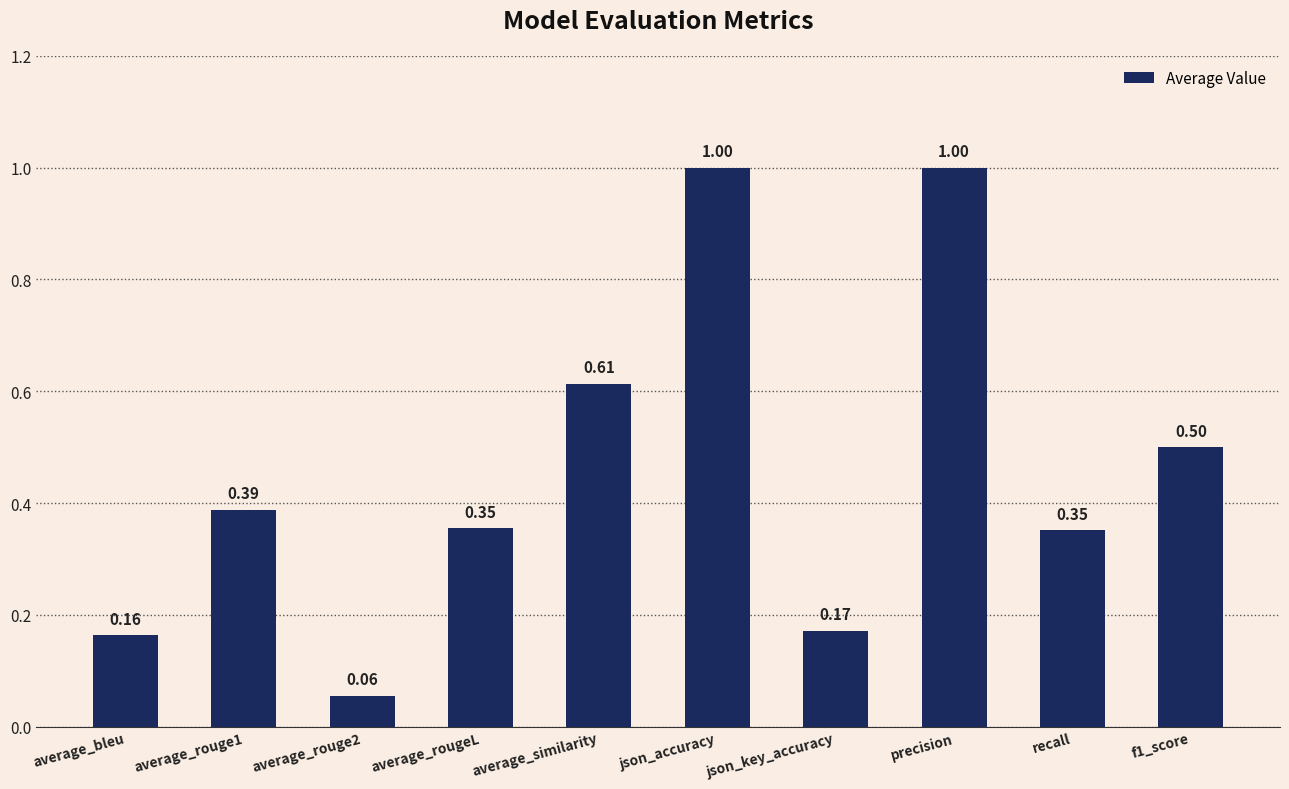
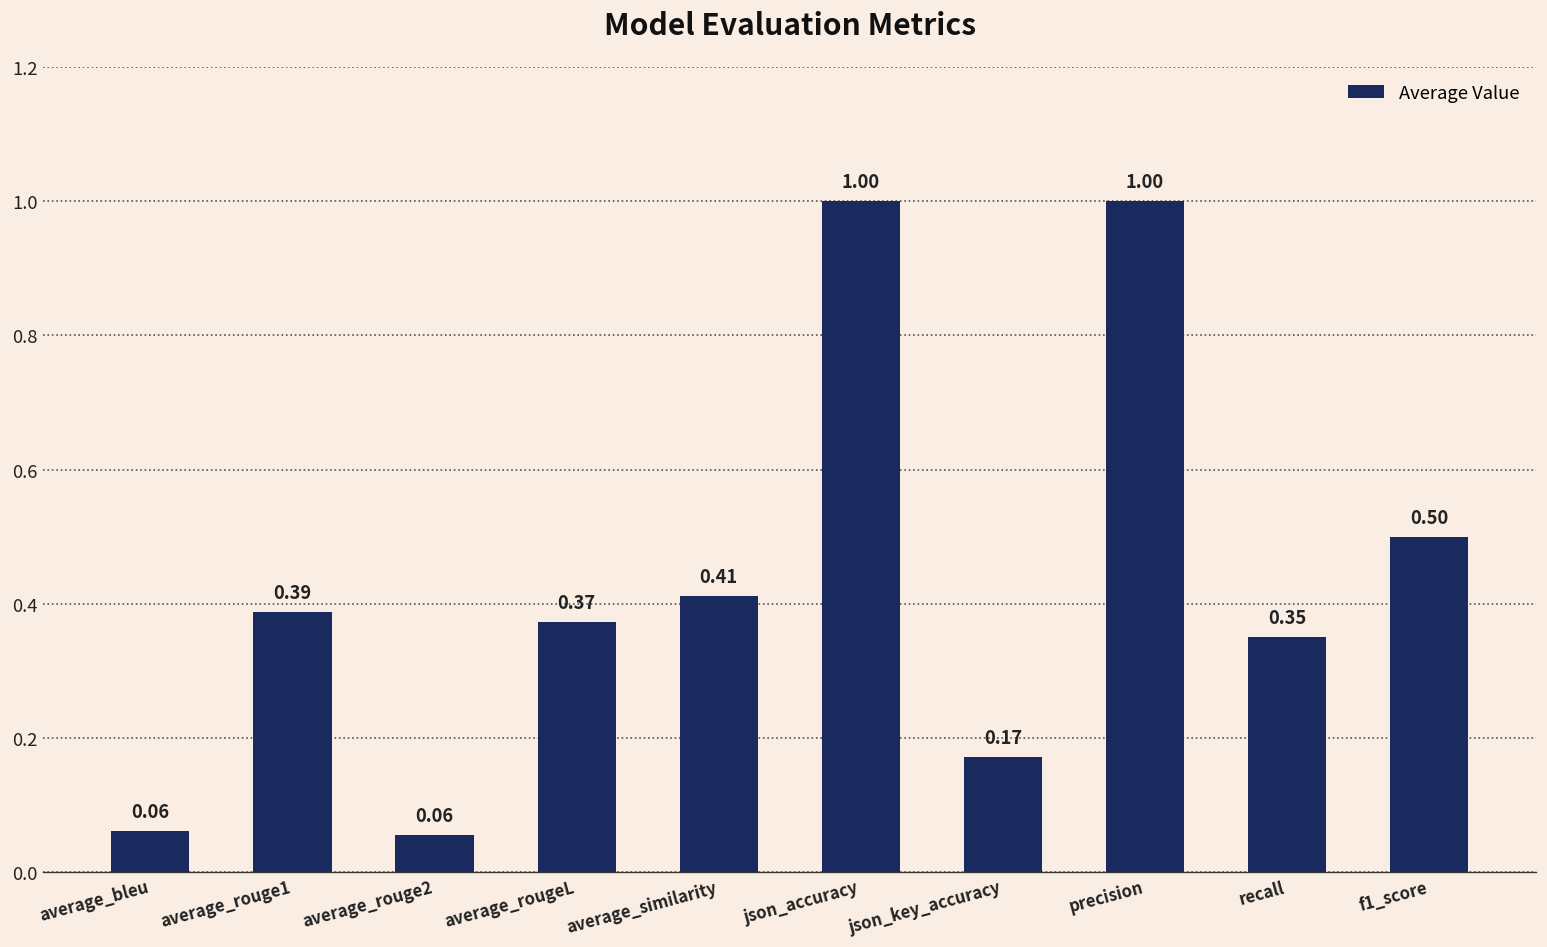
average_bleu: 0.16 -> 0.06
average_rougeL: 0.35 -> 0.37
average_similarity: 0.61 -> 0.41
